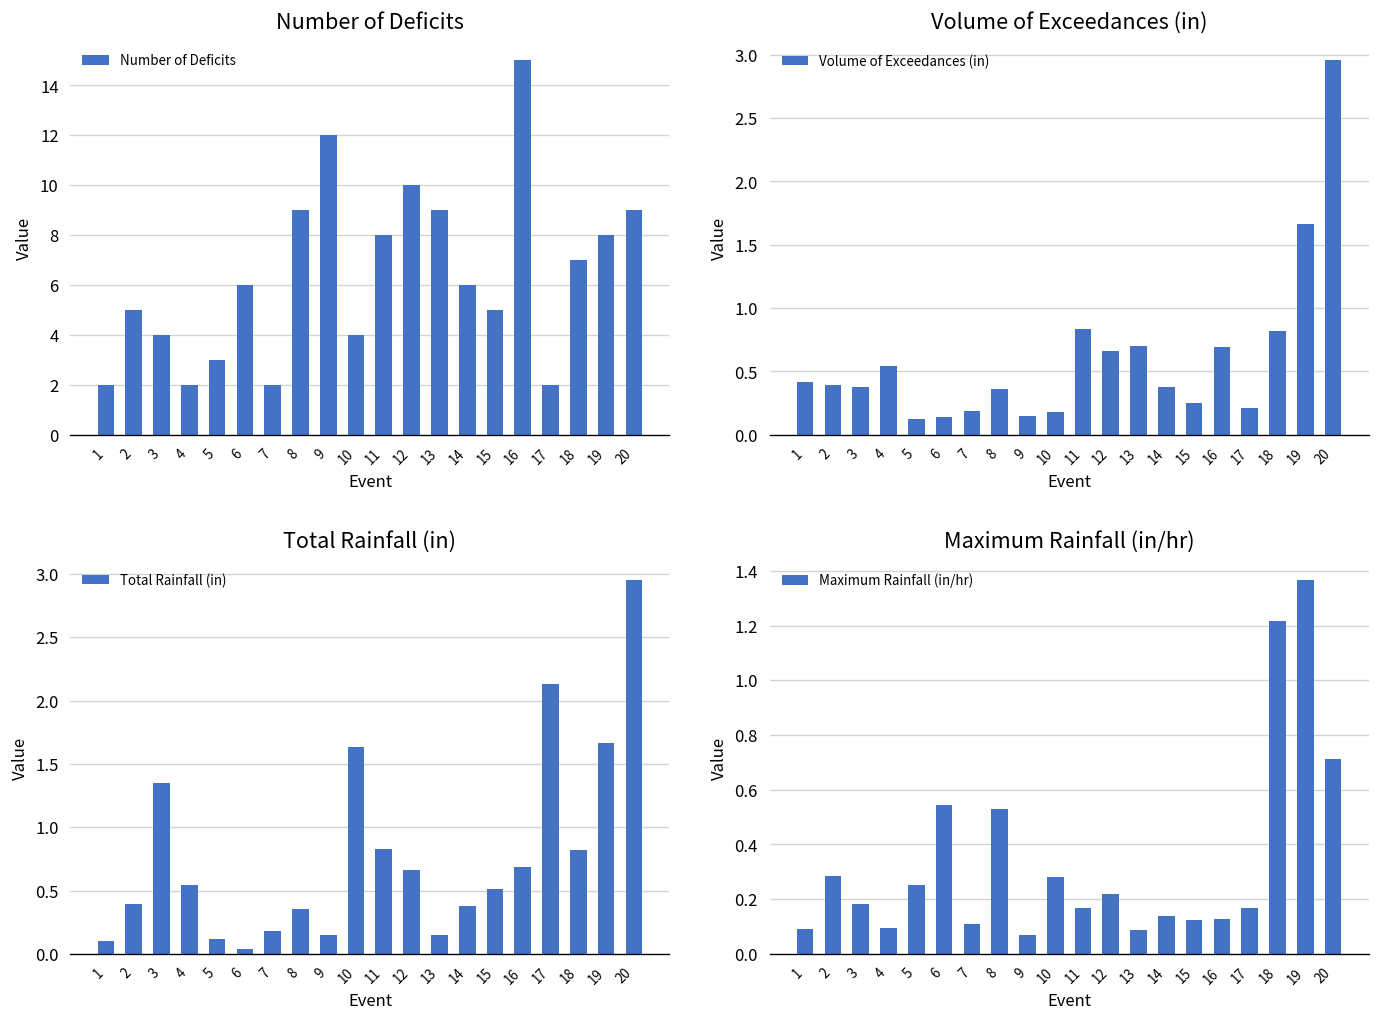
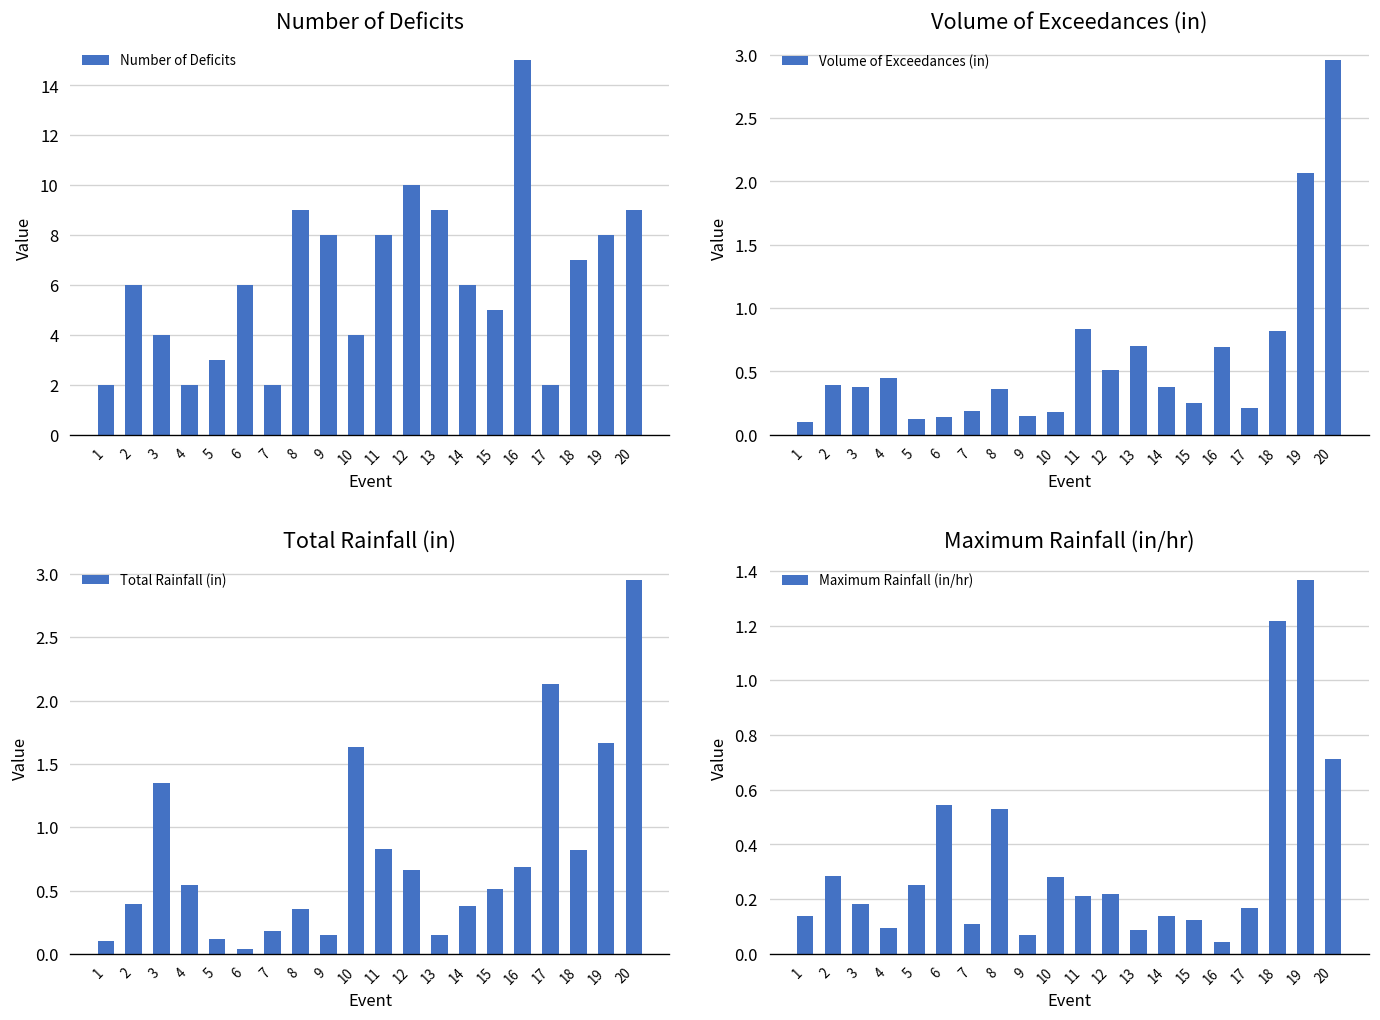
Number of Deficits, 2: 5 -> 6
Number of Deficits, 9: 12 -> 8
Volume of Exceedances (in), 1: 0.42 -> 0.10
Volume of Exceedances (in), 4: 0.54 -> 0.45
Volume of Exceedances (in), 12: 0.66 -> 0.51
Volume of Exceedances (in), 19: 1.67 -> 2.07
Maximum Rainfall (in/hr), 1: 0.09 -> 0.14
Maximum Rainfall (in/hr), 11: 0.17 -> 0.21
Maximum Rainfall (in/hr), 16: 0.13 -> 0.04
